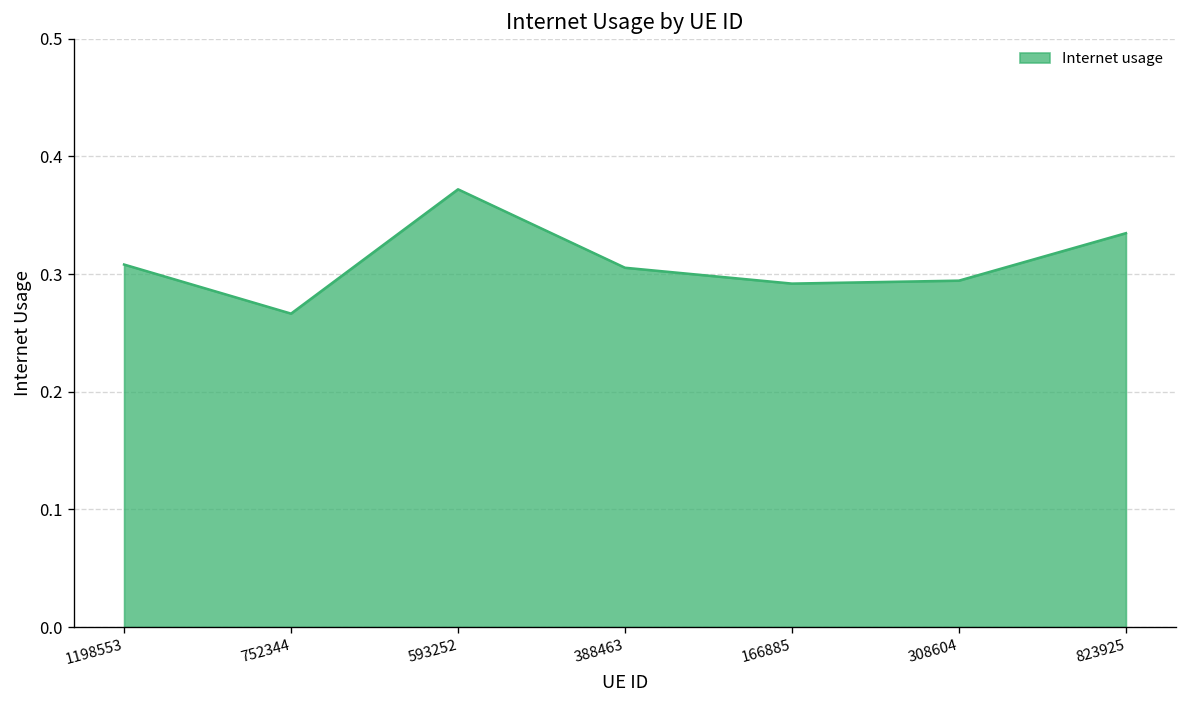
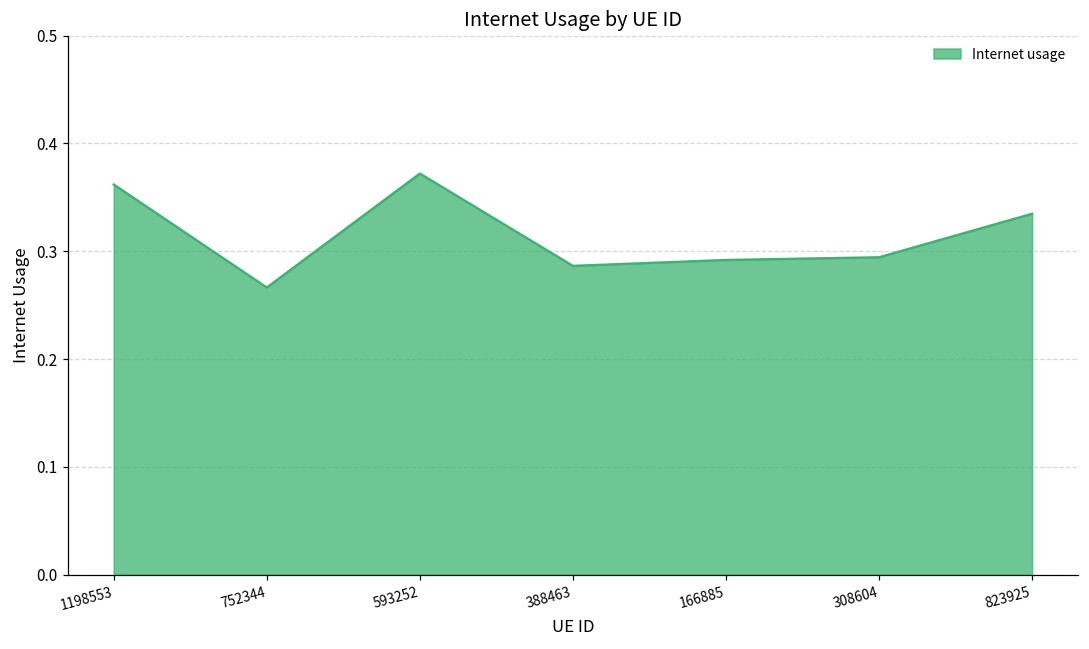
1198553: 0.31 -> 0.36
388463: 0.31 -> 0.29
